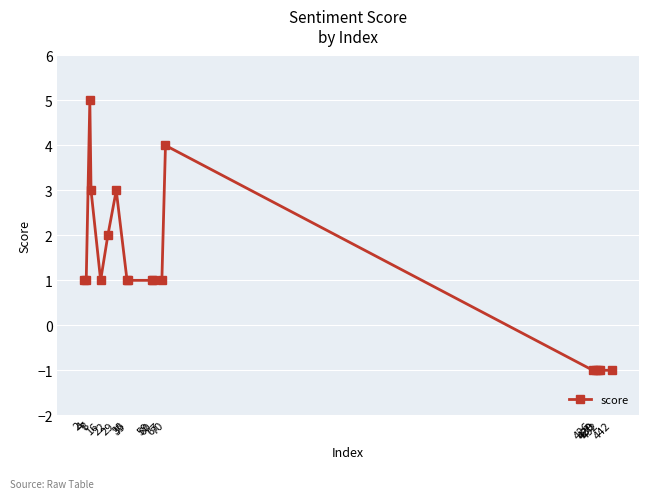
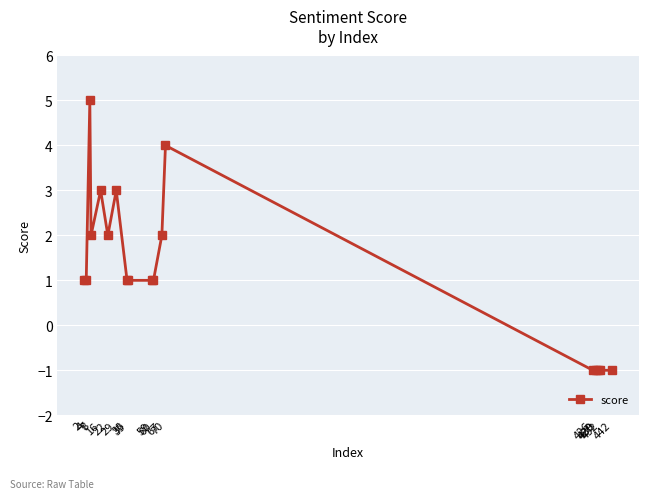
8: 3 -> 2
16: 1 -> 3
67: 1 -> 2
